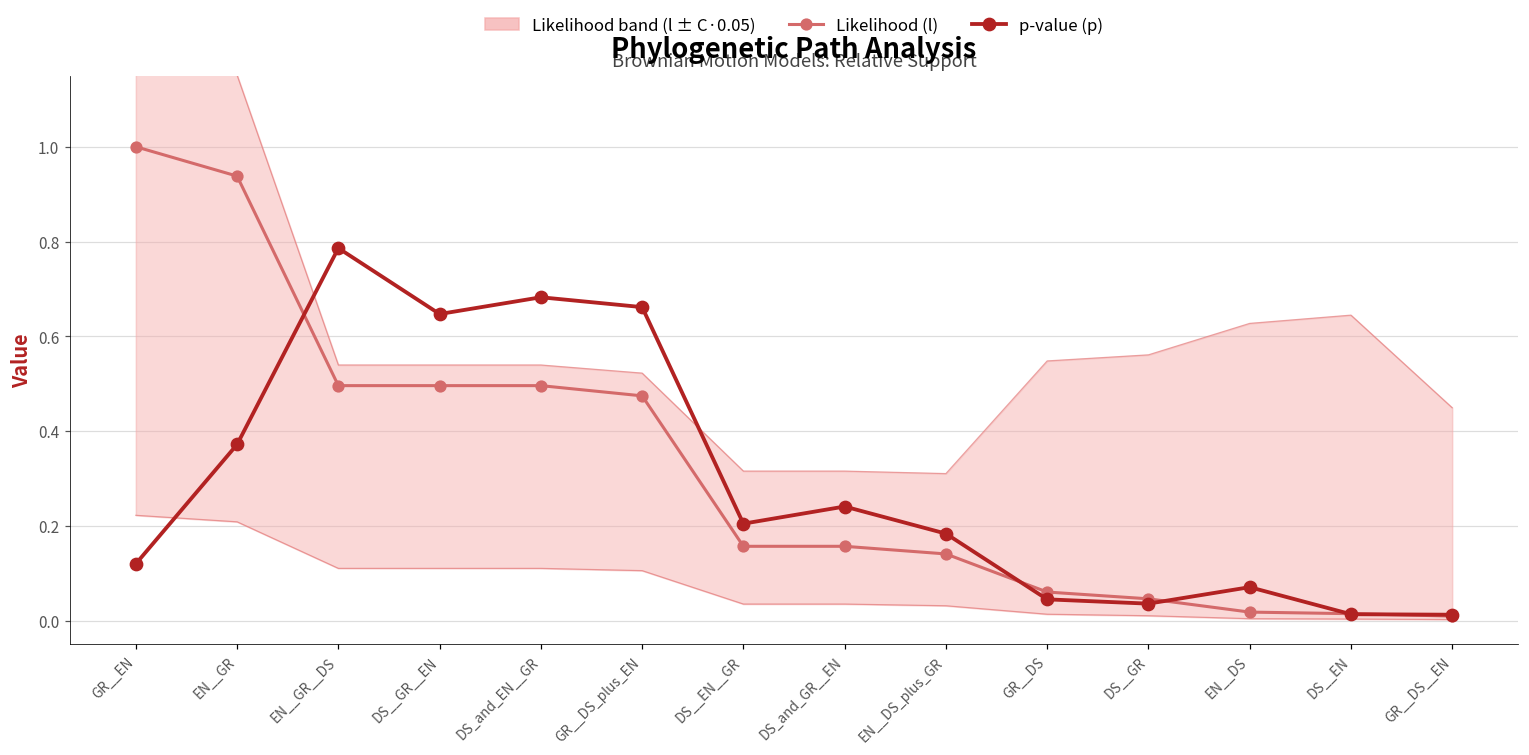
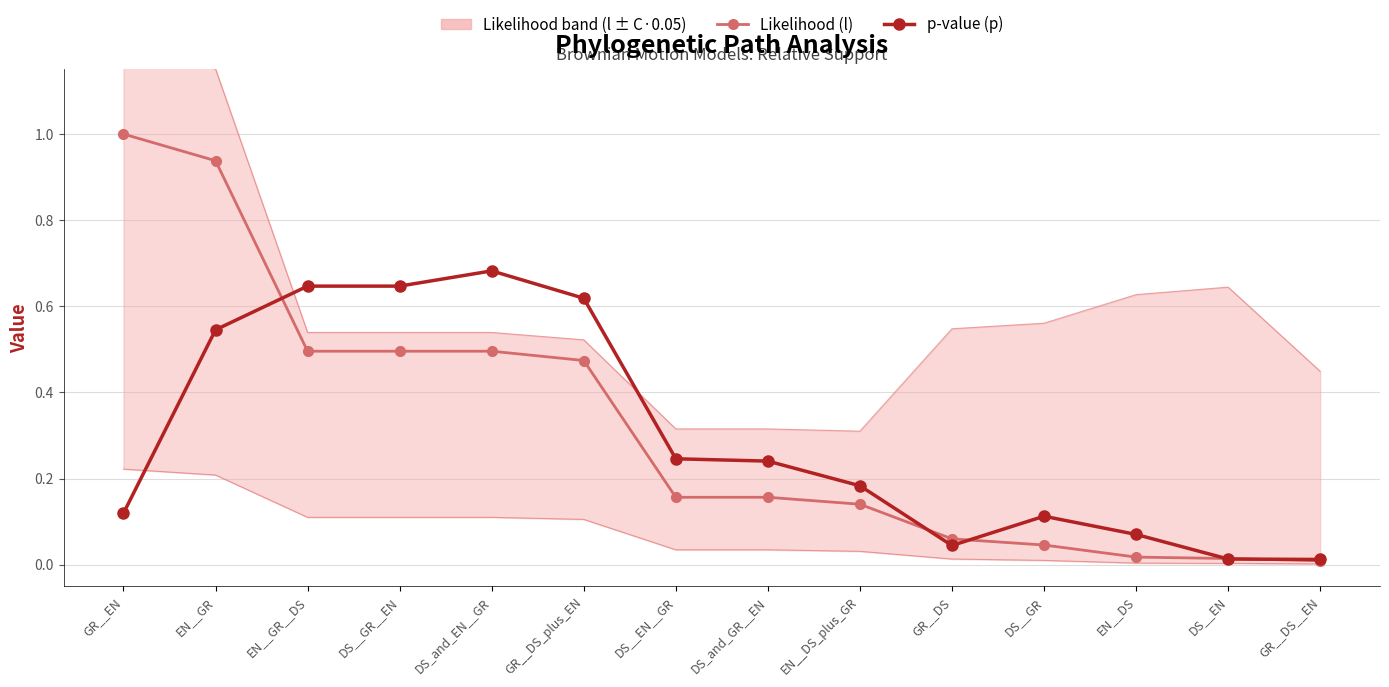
p-value (p), EN__GR: 0.37 -> 0.55
p-value (p), EN__GR__DS: 0.79 -> 0.65
p-value (p), GR__DS_plus_EN: 0.66 -> 0.62
p-value (p), DS__EN__GR: 0.20 -> 0.25
p-value (p), DS__GR: 0.04 -> 0.11
